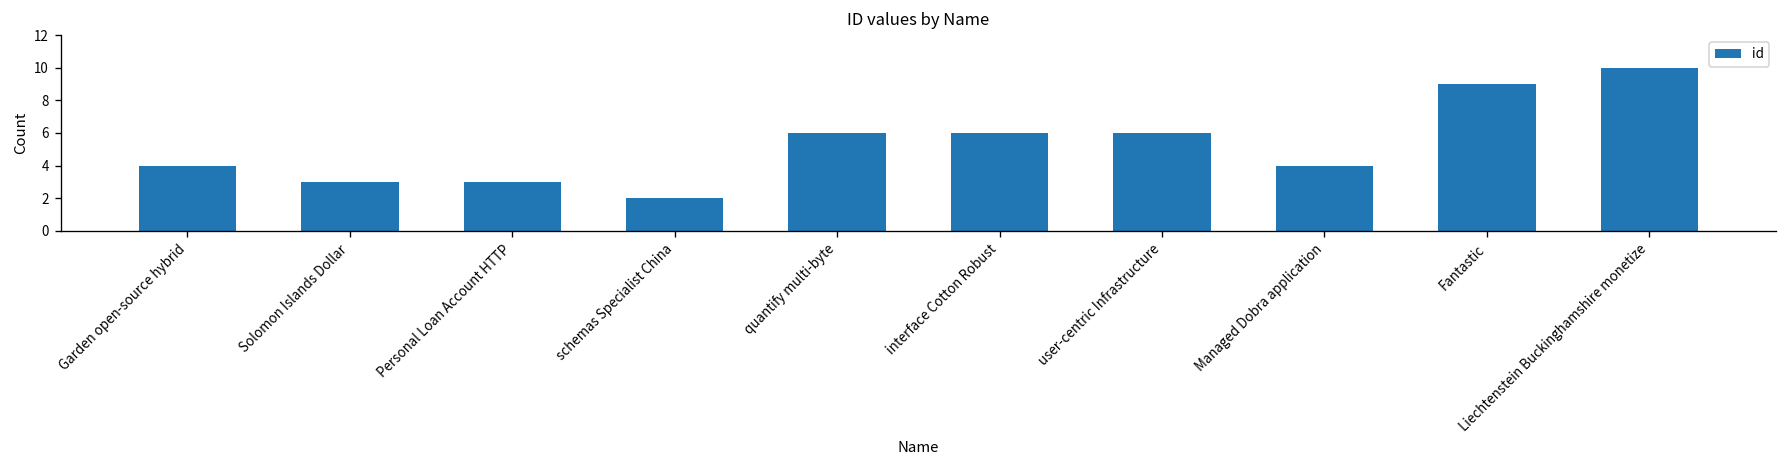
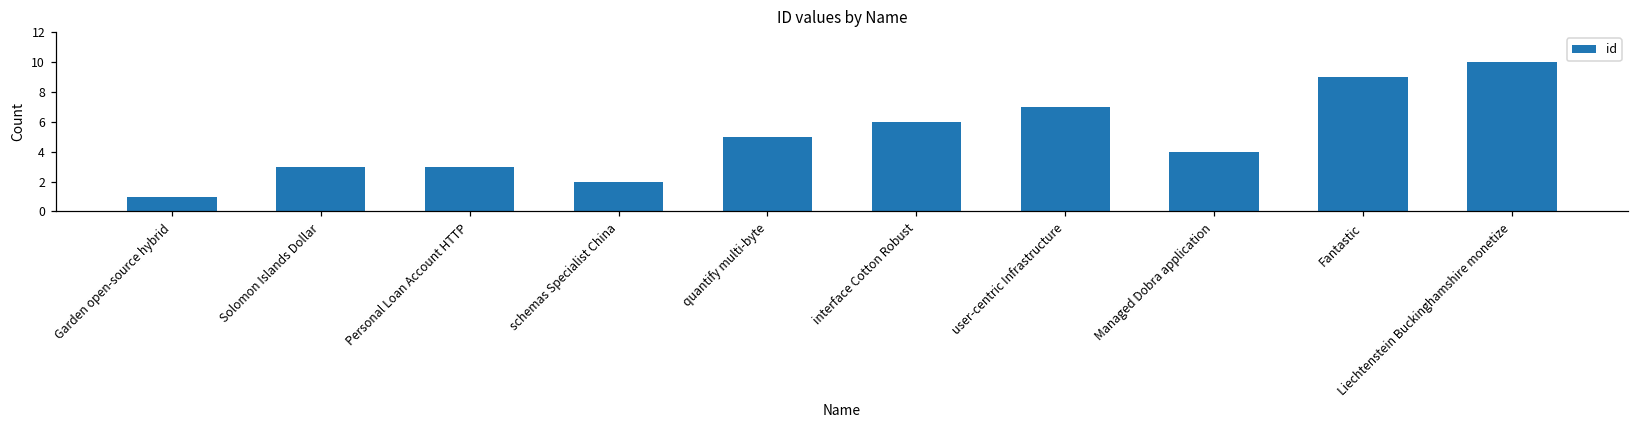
Garden open-source hybrid: 4 -> 1
quantify multi-byte: 6 -> 5
user-centric Infrastructure: 6 -> 7
